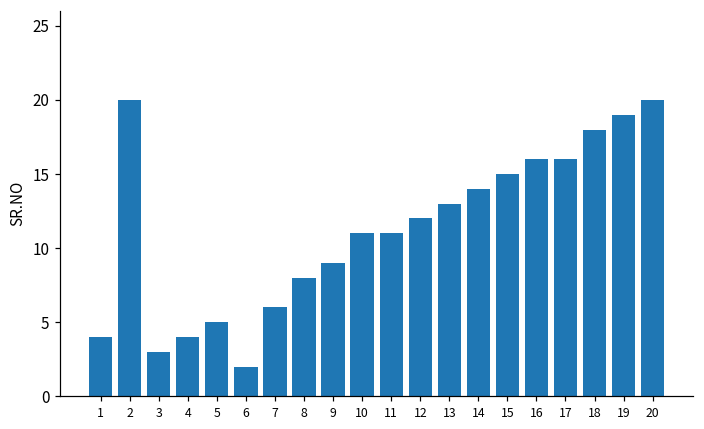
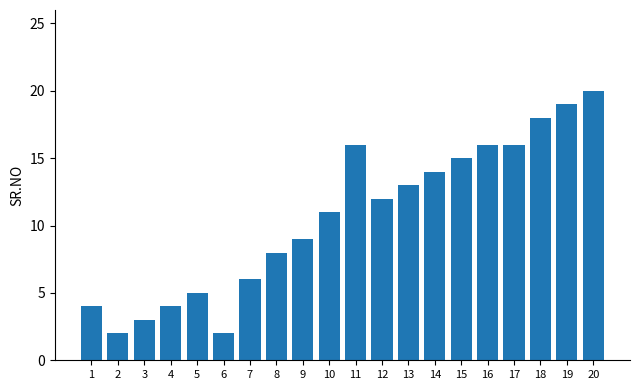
2: 20 -> 2
11: 11 -> 16
